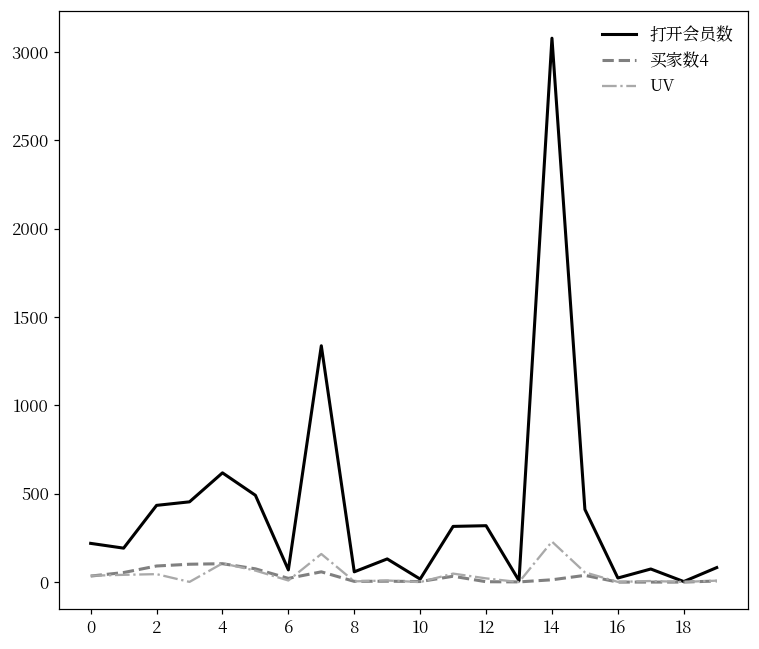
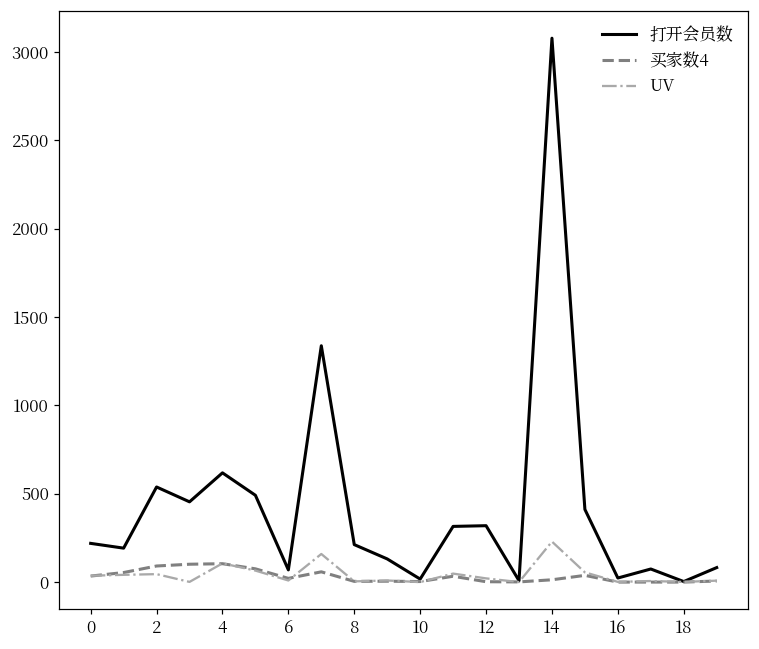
打开会员数, 2: 430 -> 540
打开会员数, 8: 60 -> 210
